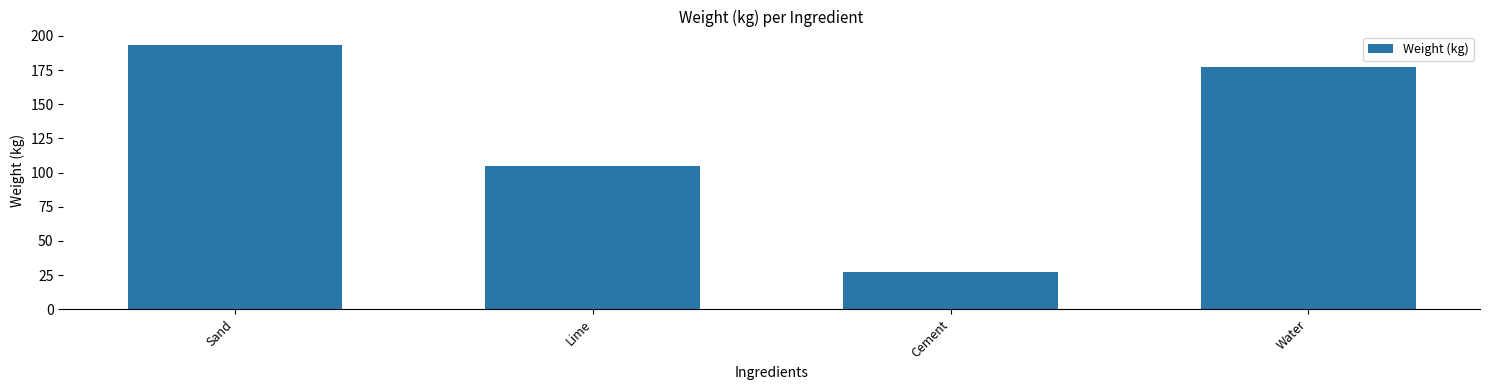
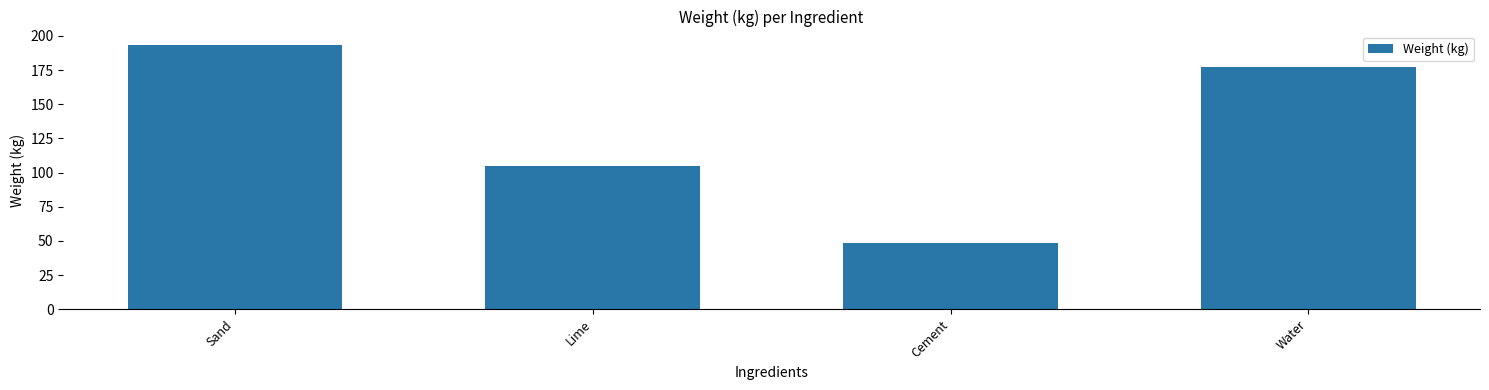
Cement: 27 -> 48
